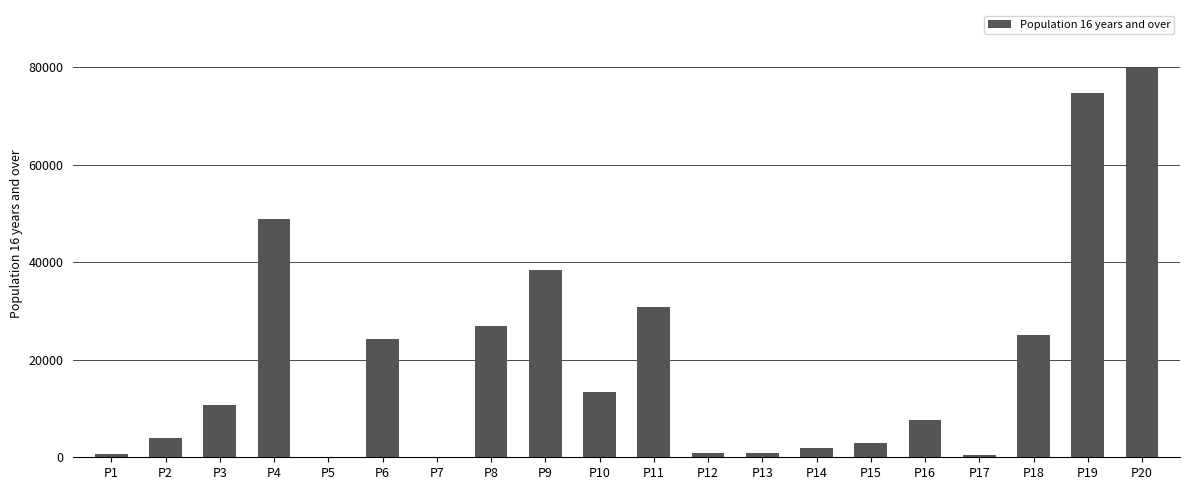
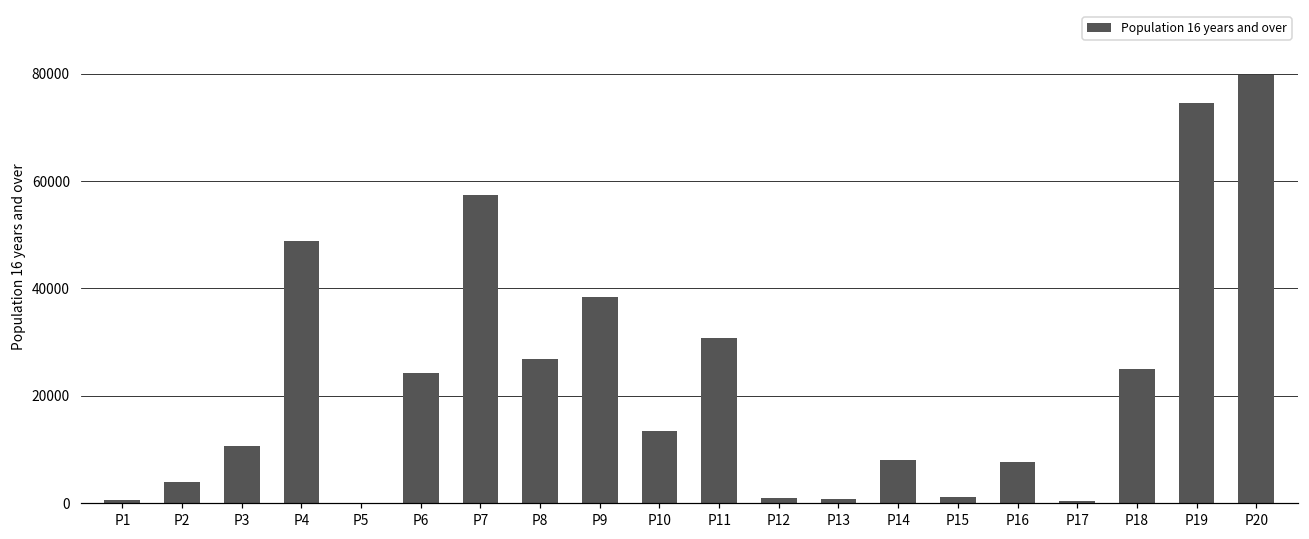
P7: 0 -> 57000
P14: 2000 -> 8000
P15: 3000 -> 1000
